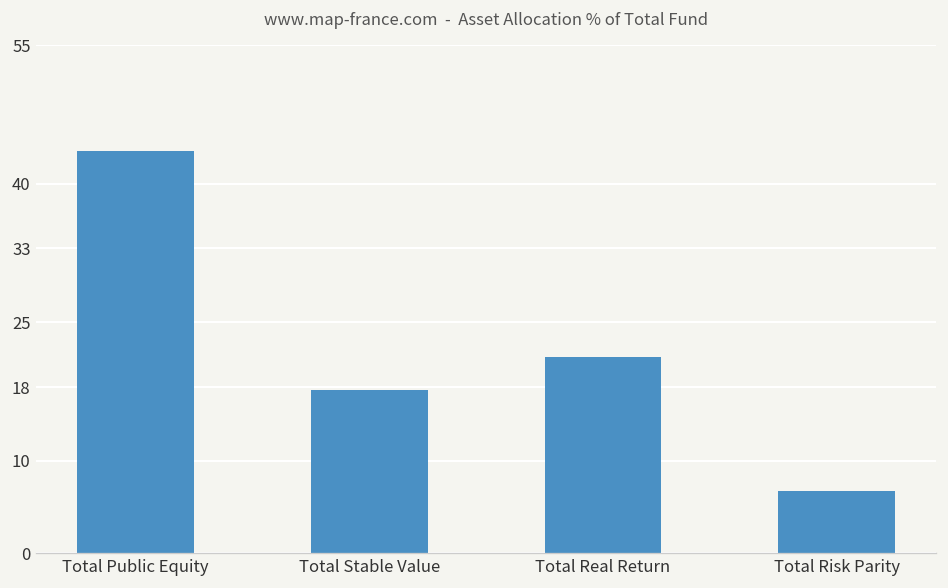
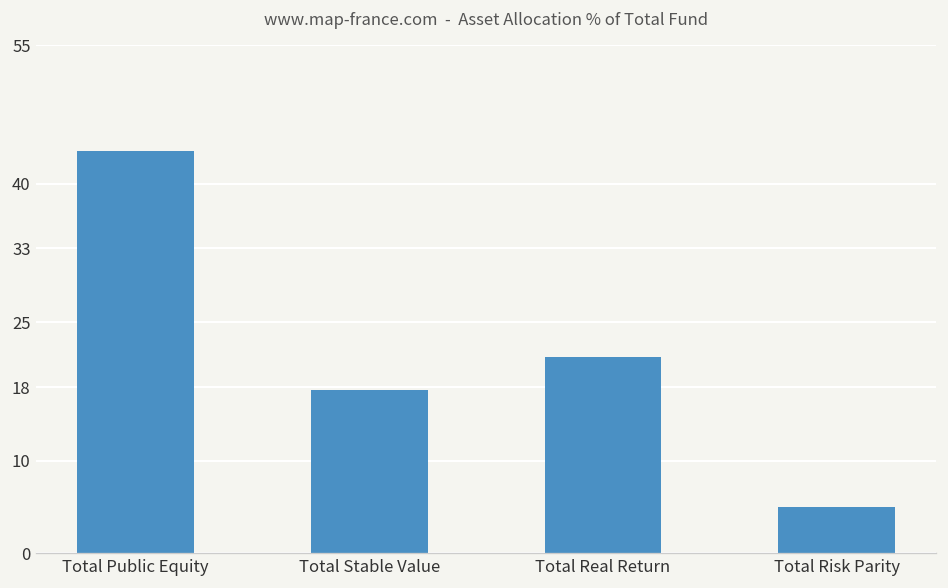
Total Risk Parity: 7 -> 5
